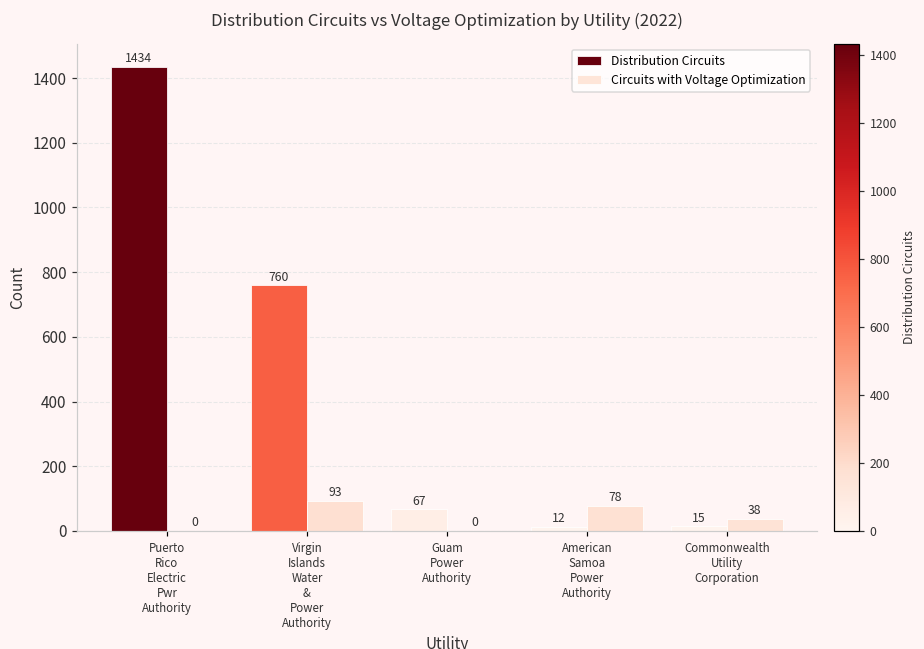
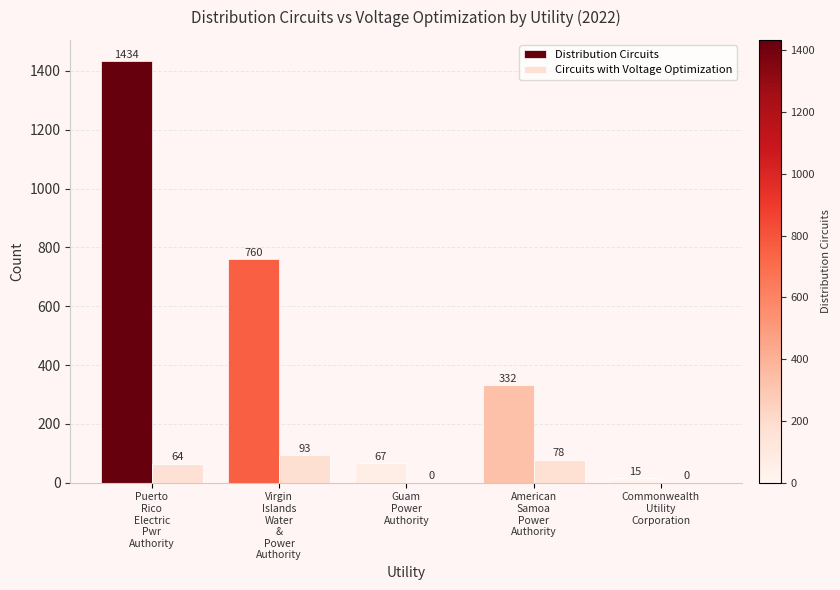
Circuits with Voltage Optimization, Puerto Rico Electric Pwr Authority: 0 -> 64
Distribution Circuits, American Samoa Power Authority: 12 -> 332
Circuits with Voltage Optimization, Commonwealth Utility Corporation: 38 -> 0
